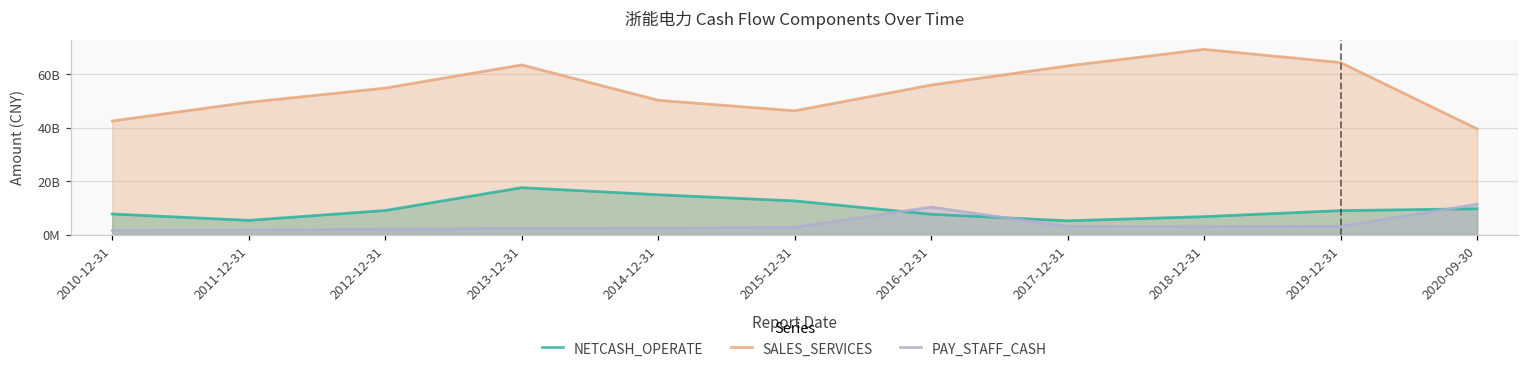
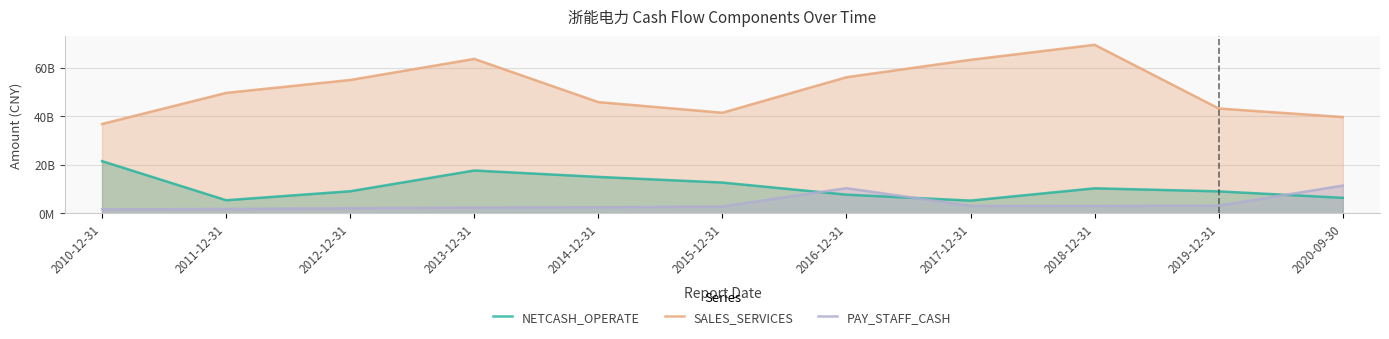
NETCASH_OPERATE, 2010-12-31: 8000000000 -> 21000000000
SALES_SERVICES, 2010-12-31: 43000000000 -> 37000000000
SALES_SERVICES, 2014-12-31: 50000000000 -> 46000000000
SALES_SERVICES, 2015-12-31: 46000000000 -> 41000000000
NETCASH_OPERATE, 2018-12-31: 7000000000 -> 10000000000
SALES_SERVICES, 2019-12-31: 64000000000 -> 43000000000
NETCASH_OPERATE, 2020-09-30: 10000000000 -> 6000000000
